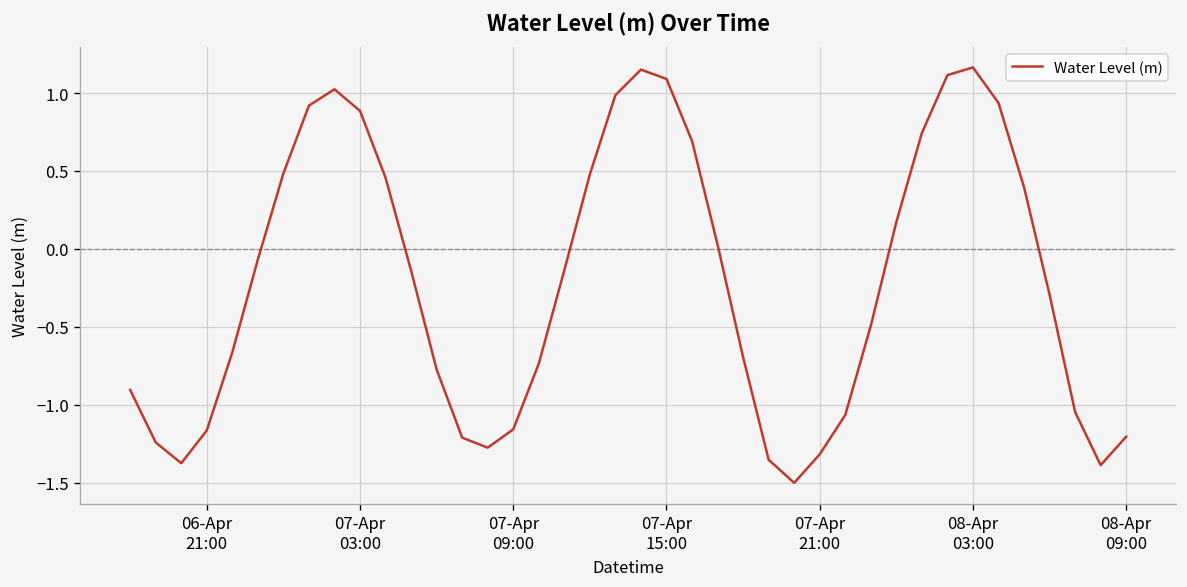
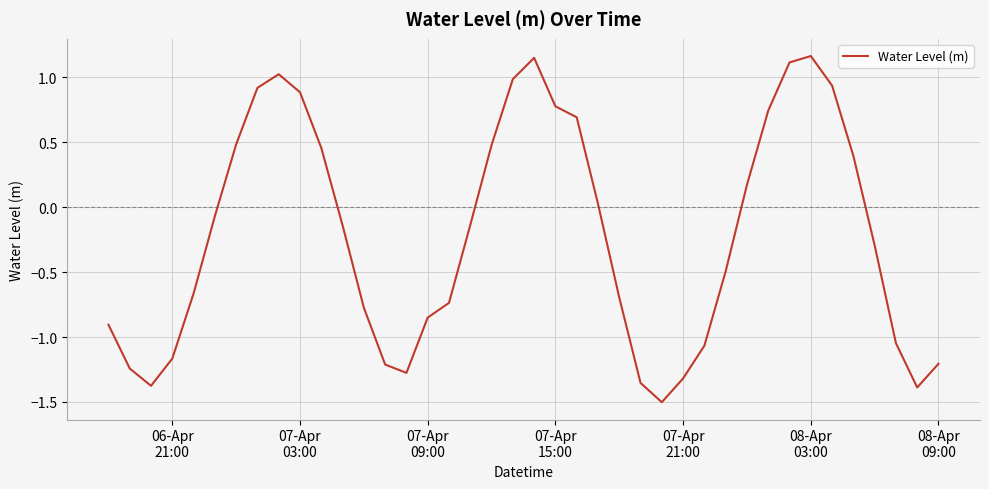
07-Apr 09:00: -1.16 -> -0.85
07-Apr 15:00: 1.09 -> 0.78
